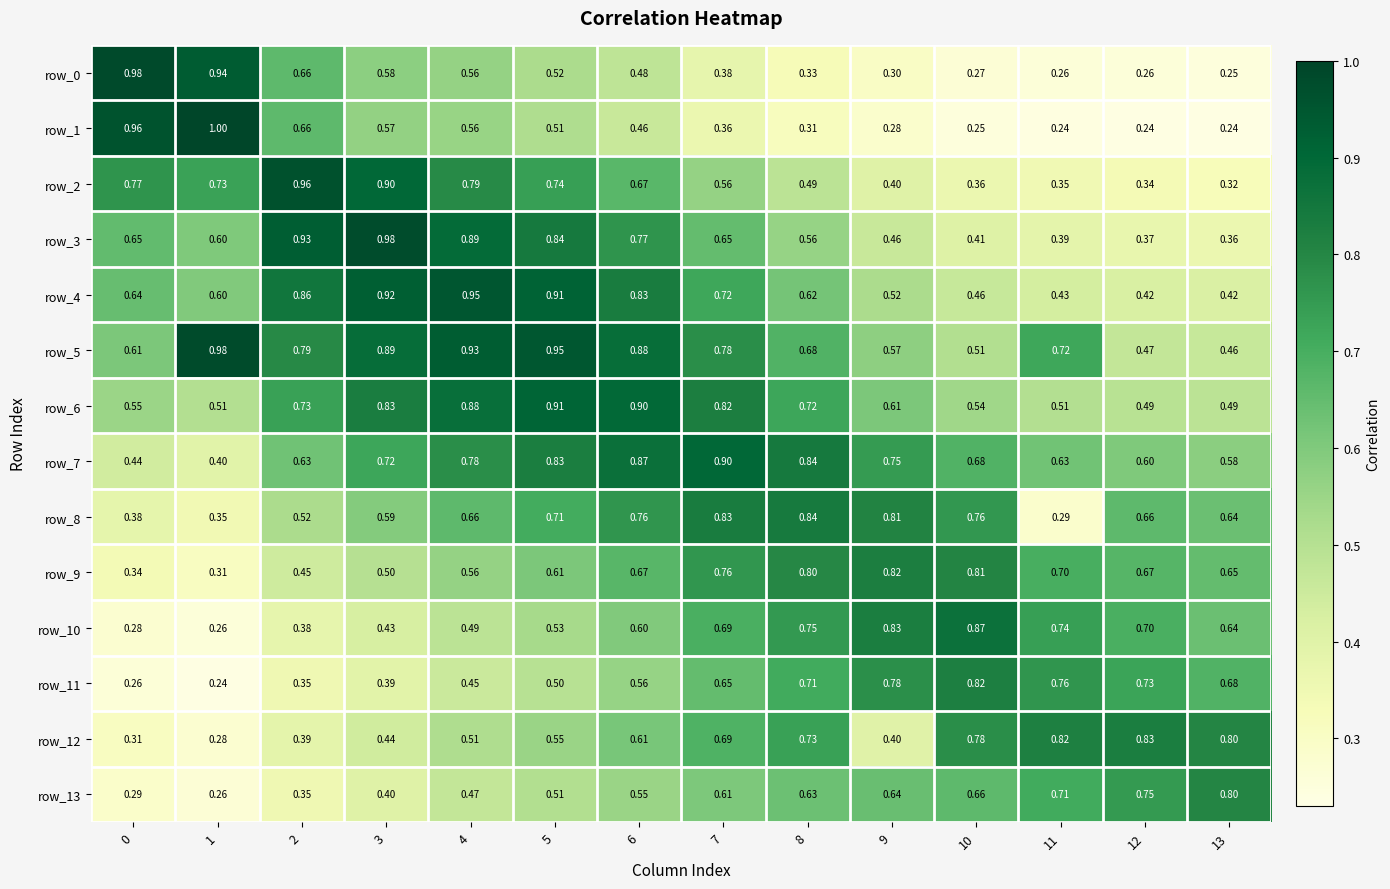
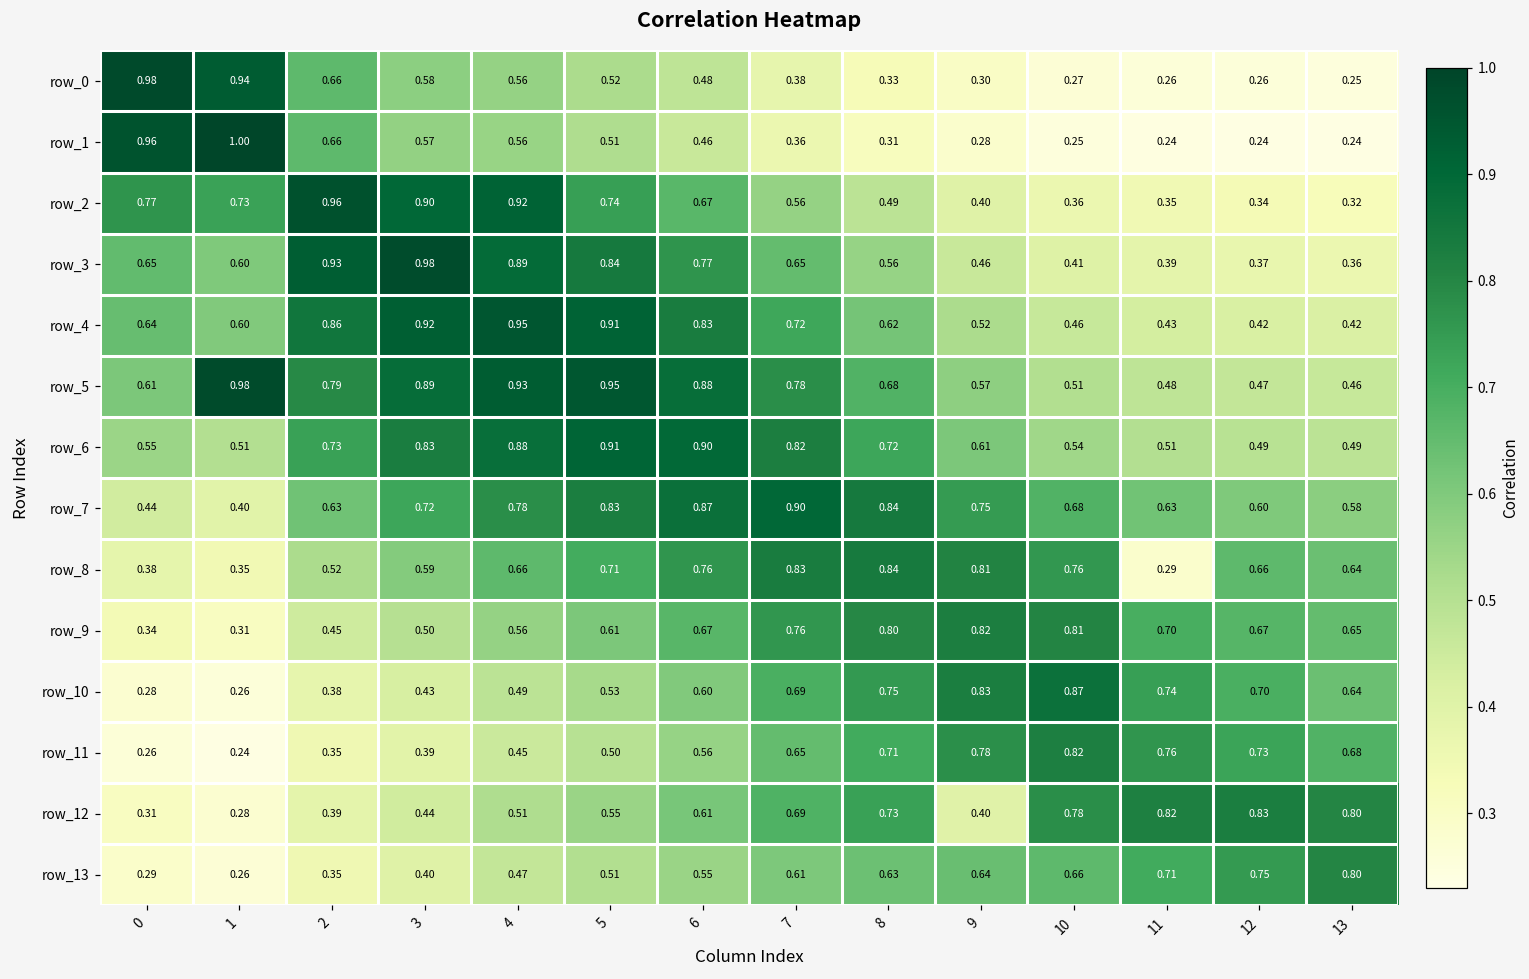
row_2, 4: 0.79 -> 0.92
row_5, 11: 0.72 -> 0.48
